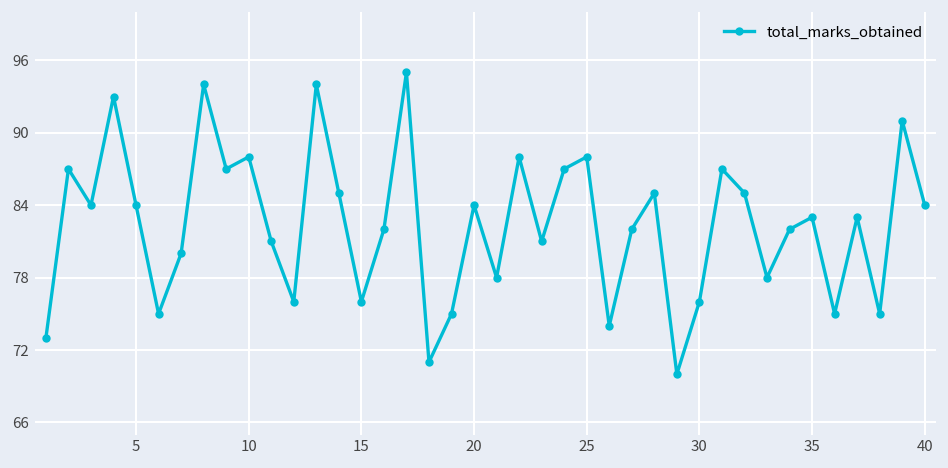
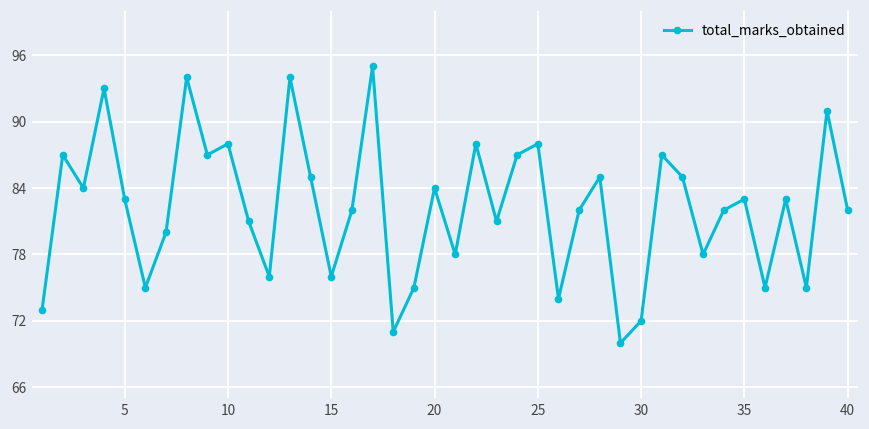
5: 84 -> 83
30: 76 -> 72
40: 84 -> 82
